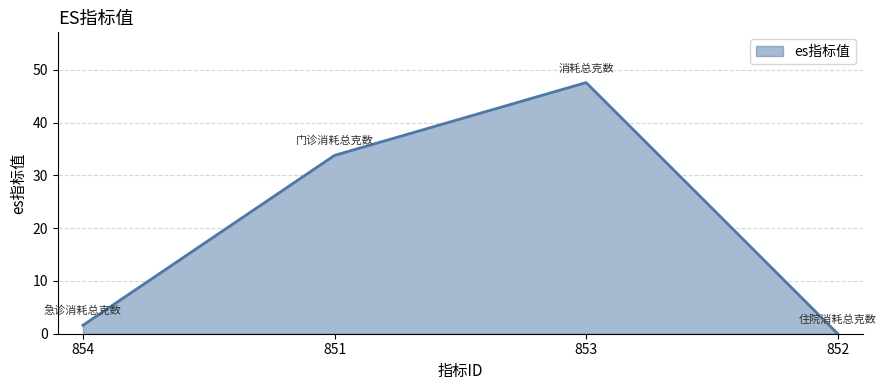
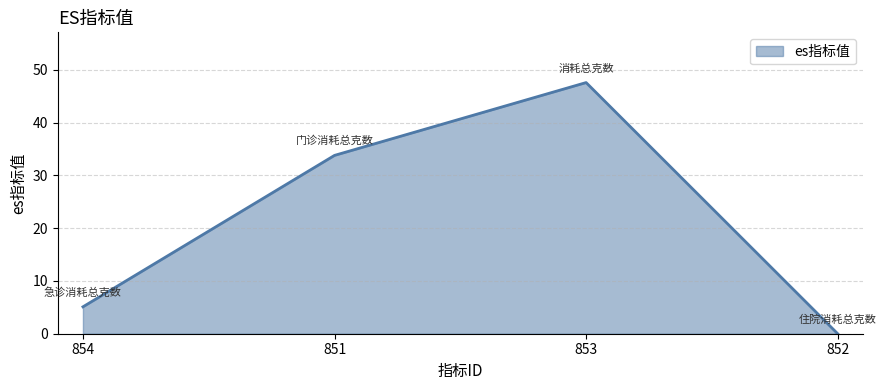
854: 2 -> 5
